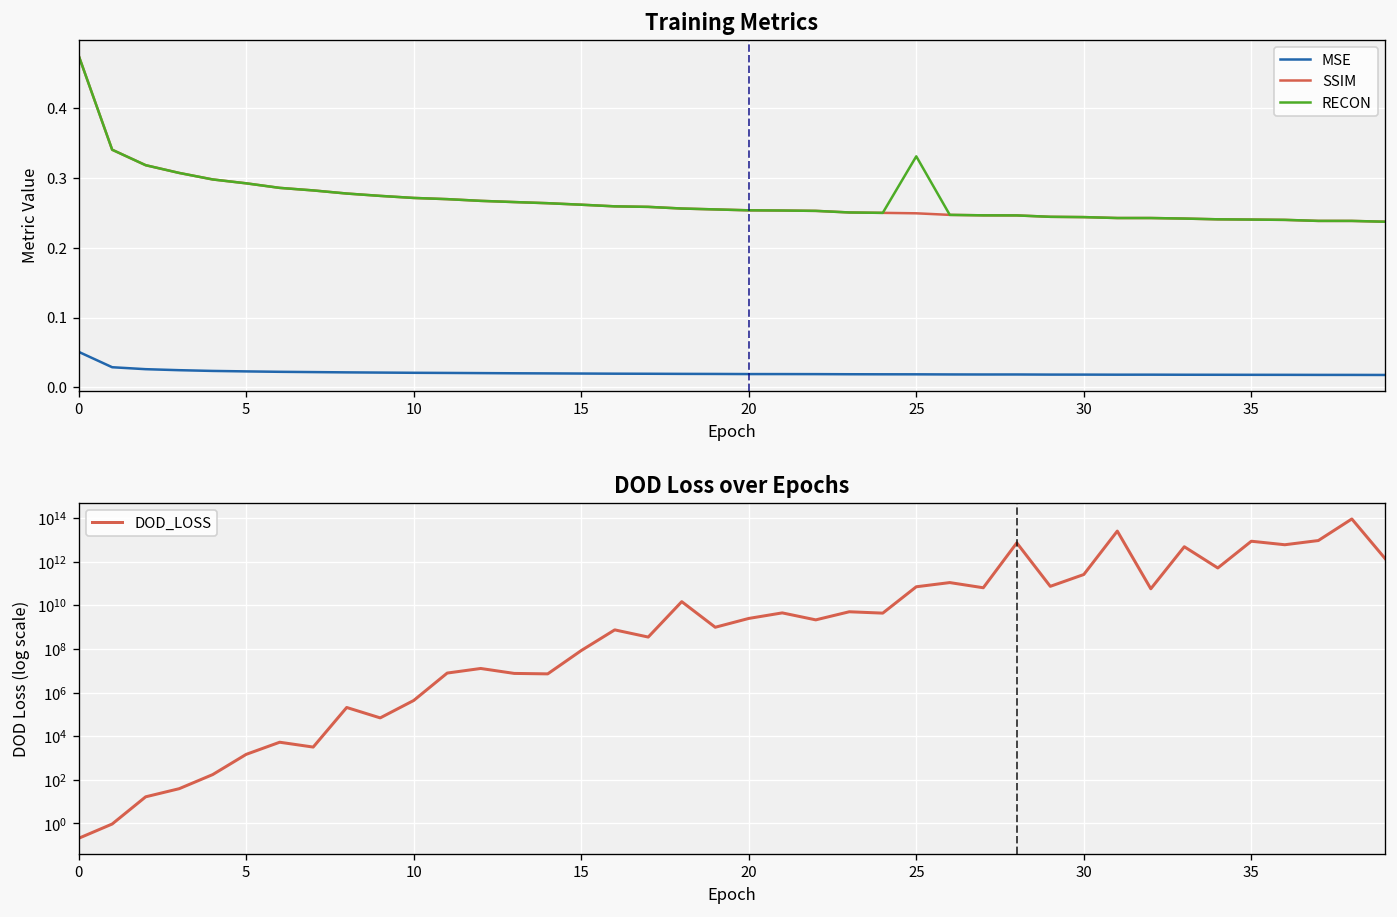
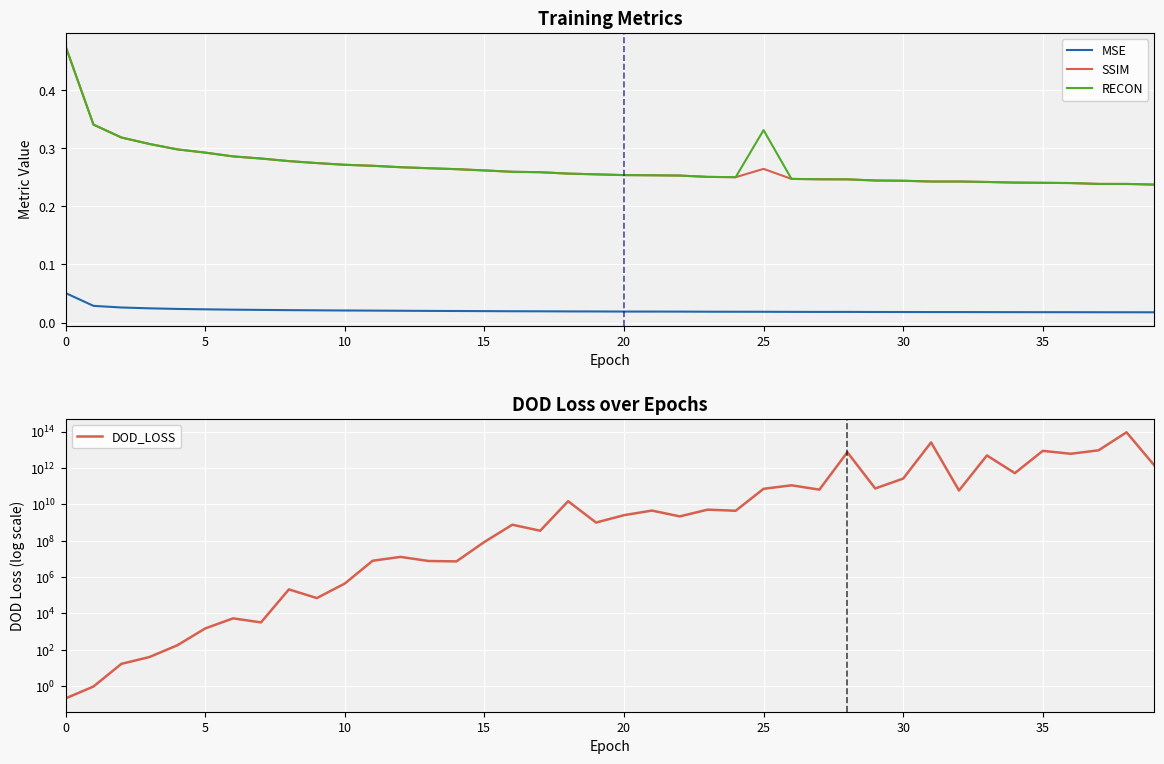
Training Metrics, SSIM, 25: 0.25 -> 0.26
